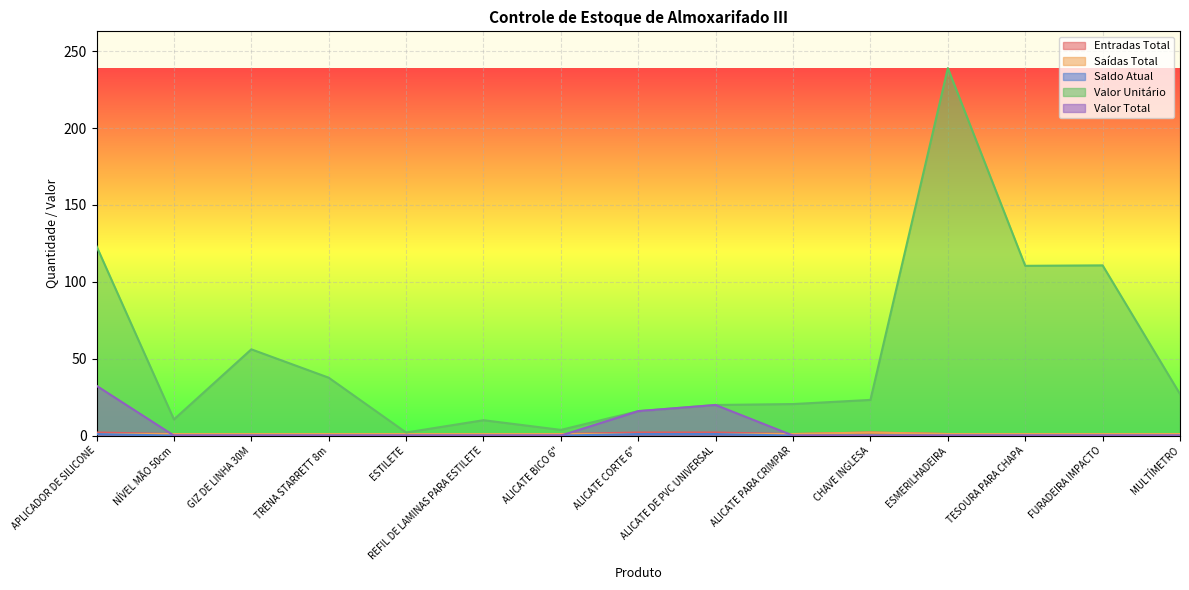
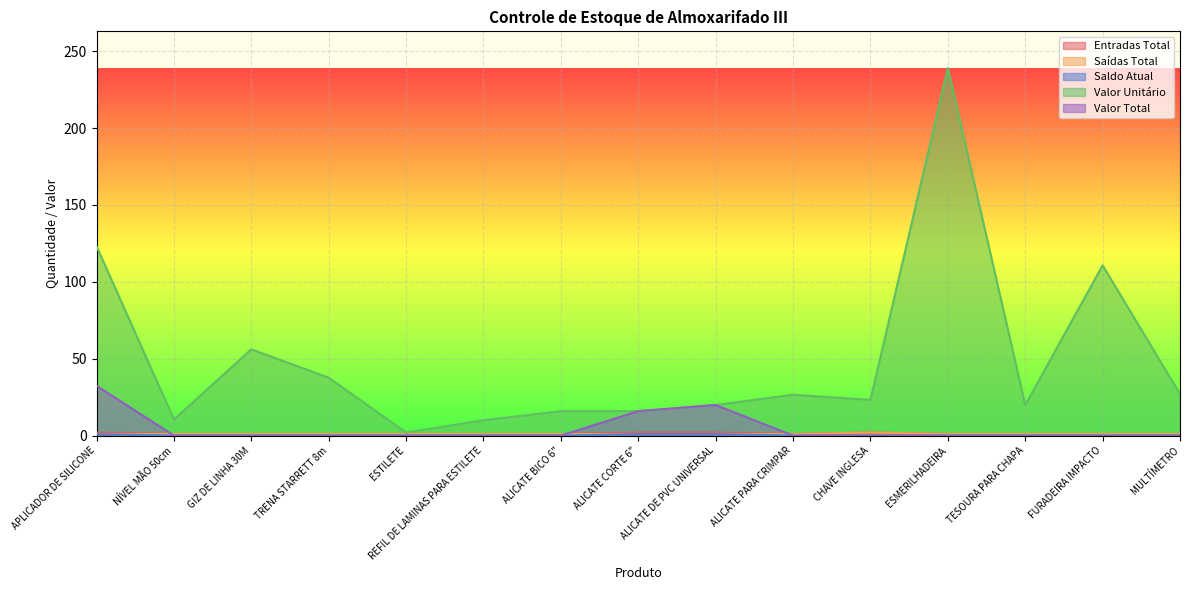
Valor Unitário, ALICATE BICO 6": 4 -> 16
Valor Unitário, ALICATE PARA CRIMPAR: 21 -> 27
Valor Unitário, TESOURA PARA CHAPA: 110 -> 20
